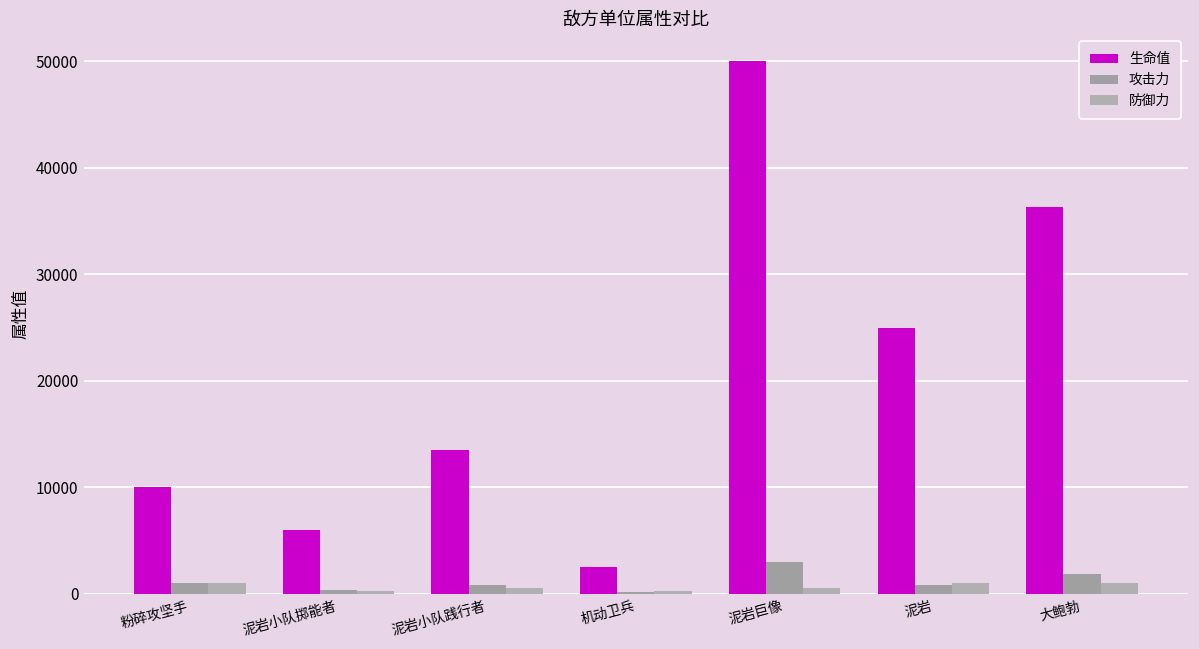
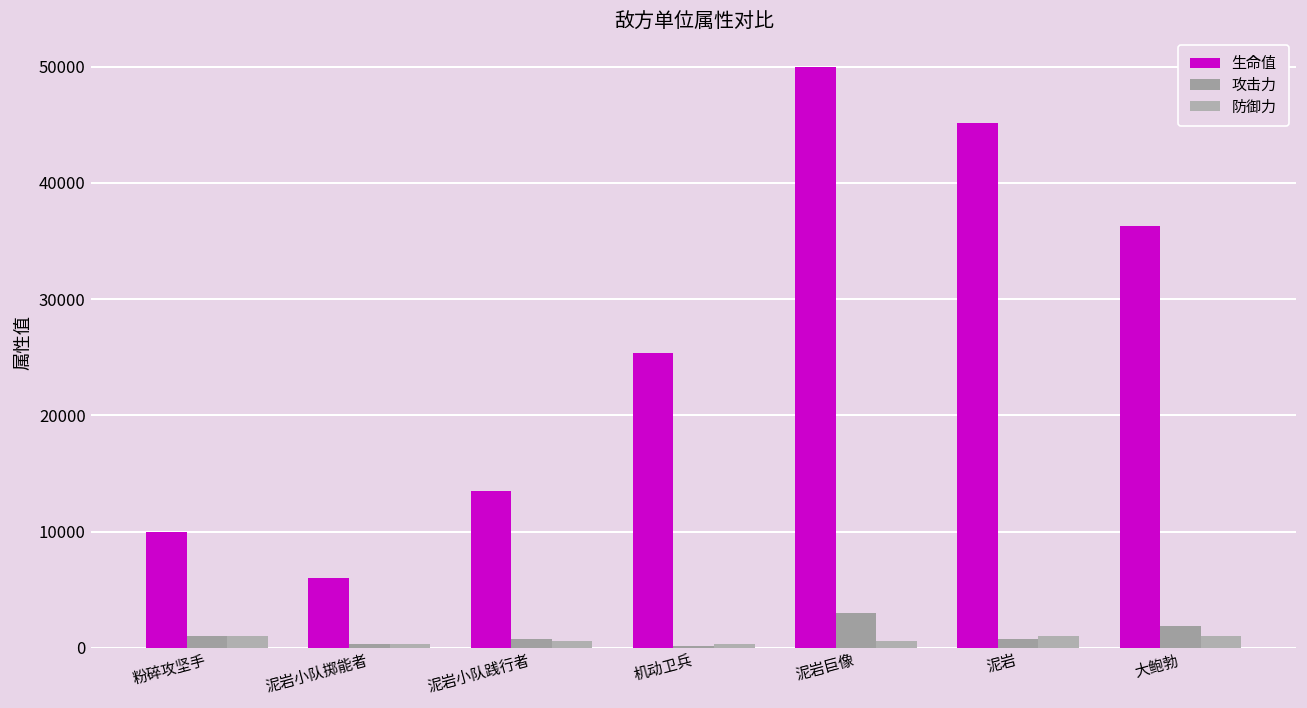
生命值, 机动卫兵: 3000 -> 25000
生命值, 泥岩: 25000 -> 45000
